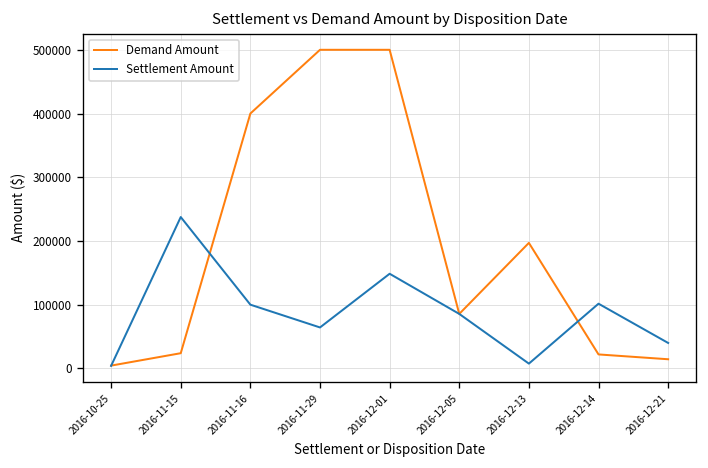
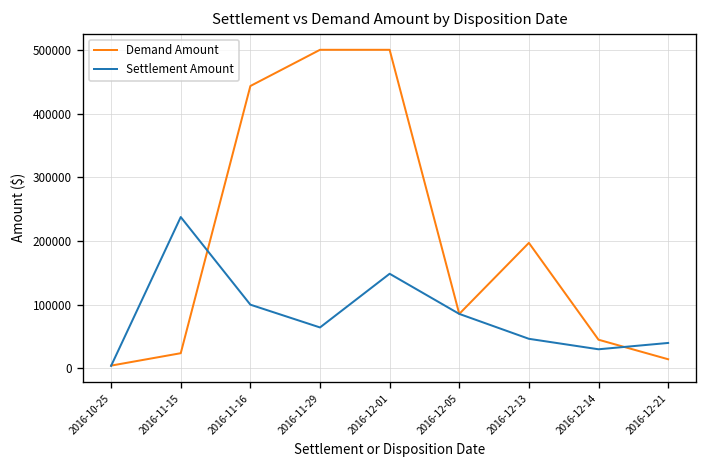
Demand Amount, 2016-11-16: 400000 -> 440000
Settlement Amount, 2016-12-13: 10000 -> 50000
Demand Amount, 2016-12-14: 20000 -> 50000
Settlement Amount, 2016-12-14: 100000 -> 30000
